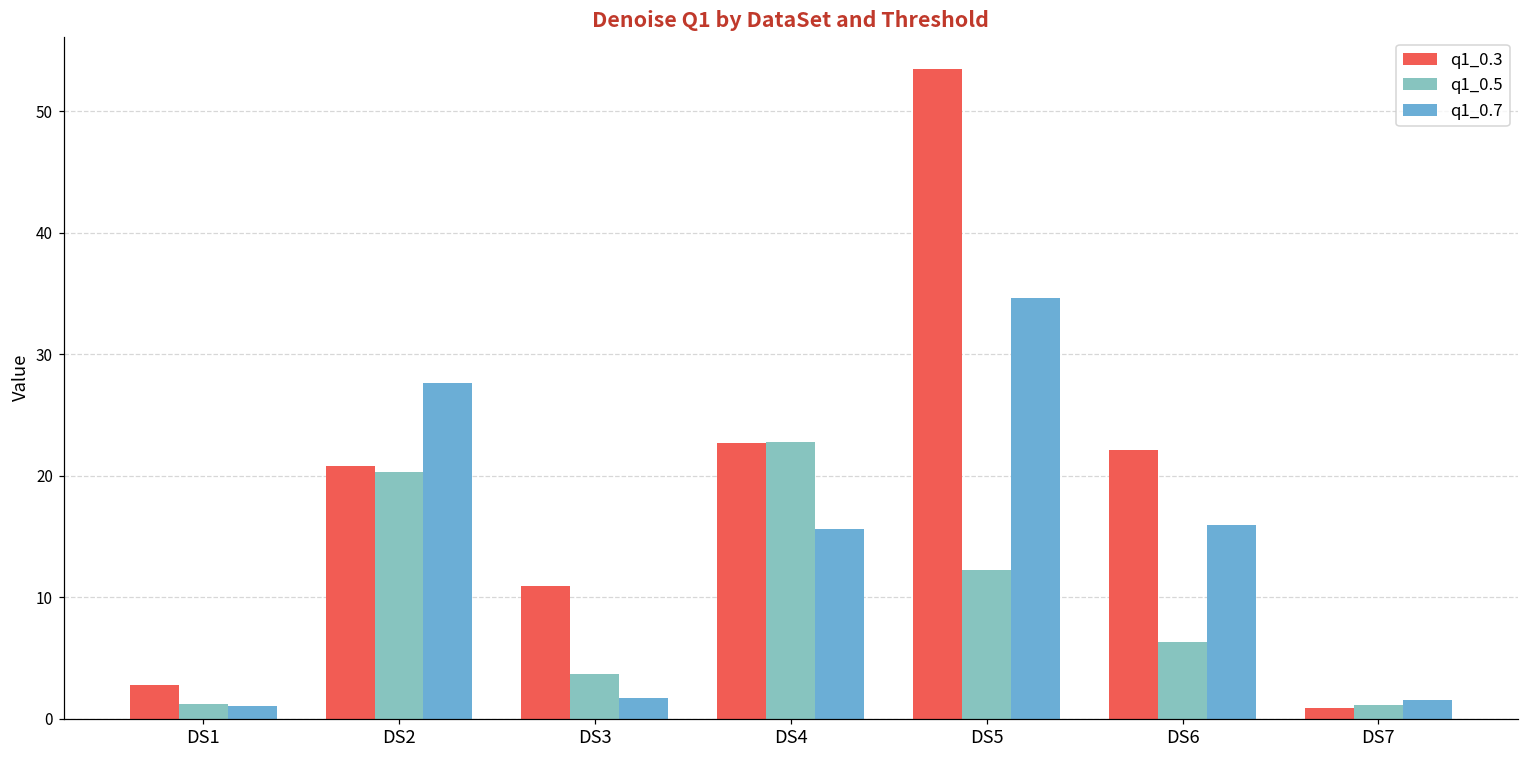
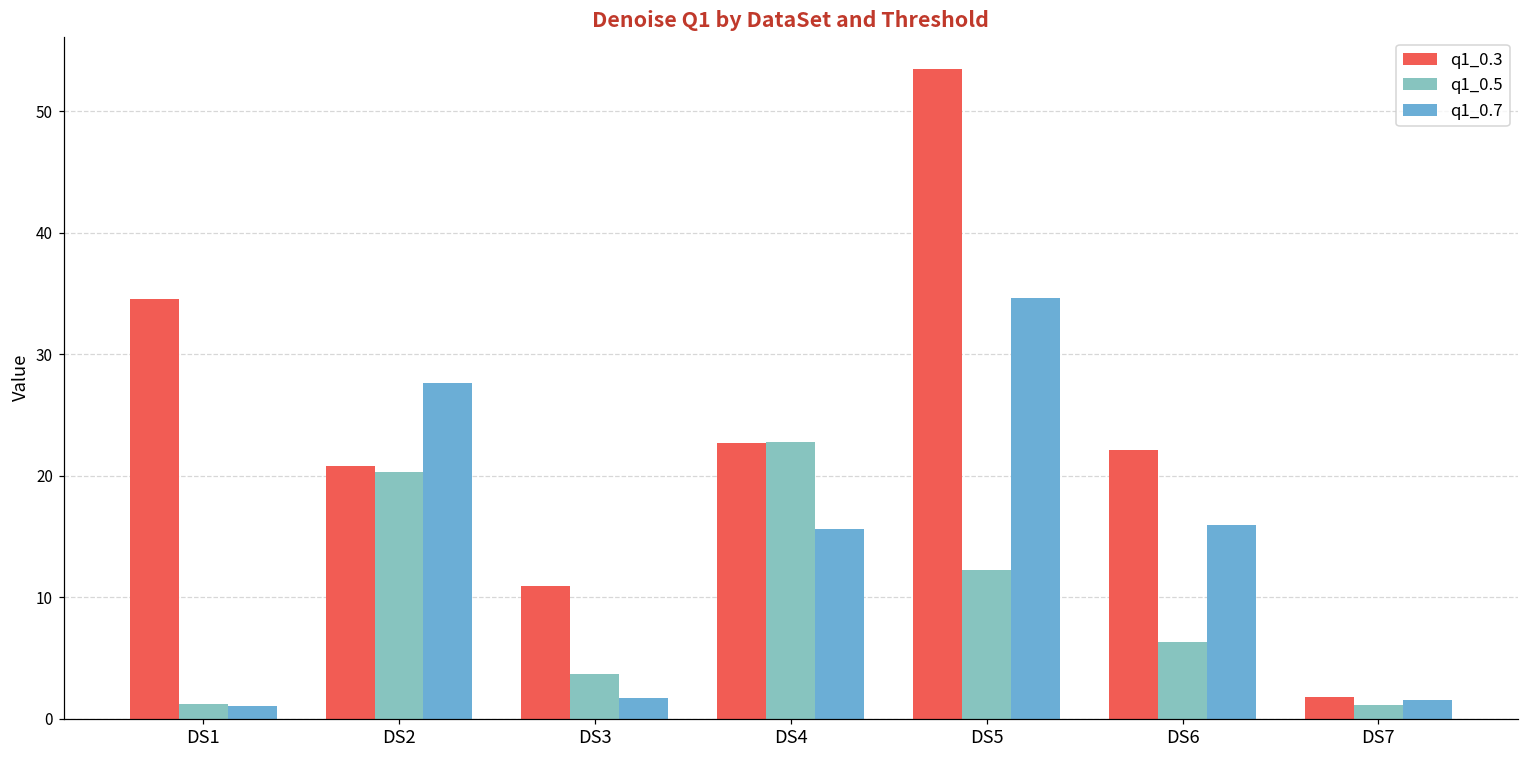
q1_0.3, DS1: 2.8 -> 34.6
q1_0.3, DS7: 0.9 -> 1.8
